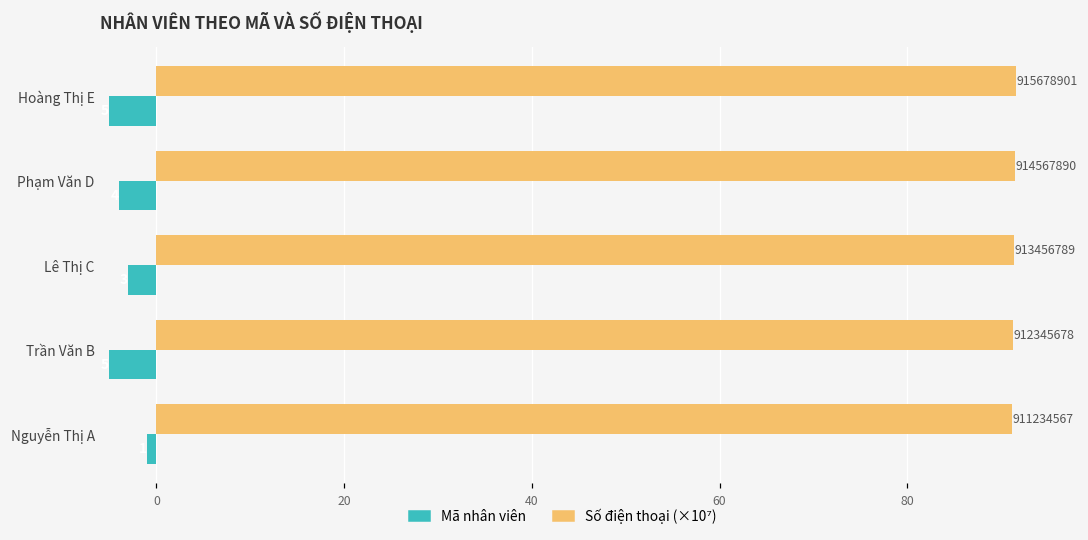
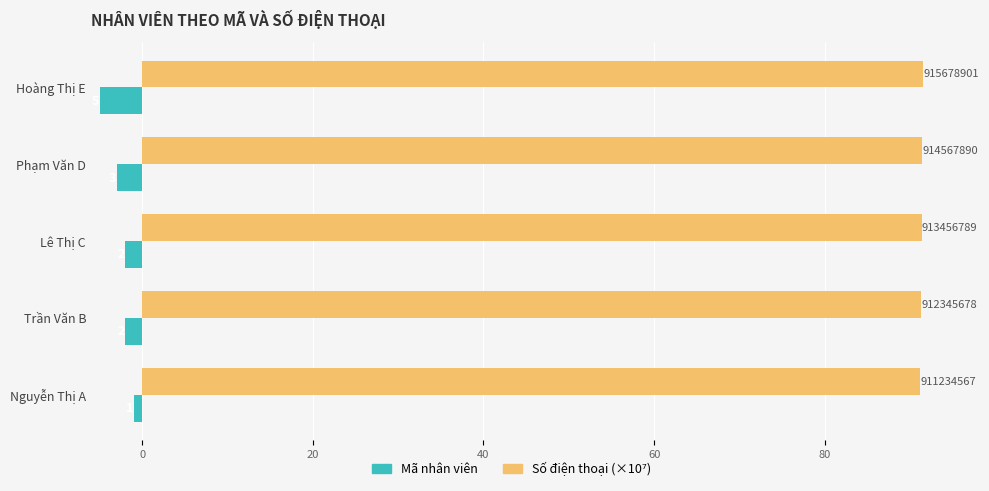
Mã nhân viên, Phạm Văn D: -4 -> -3
Mã nhân viên, Lê Thị C: -3 -> -2
Mã nhân viên, Trần Văn B: -5 -> -2
